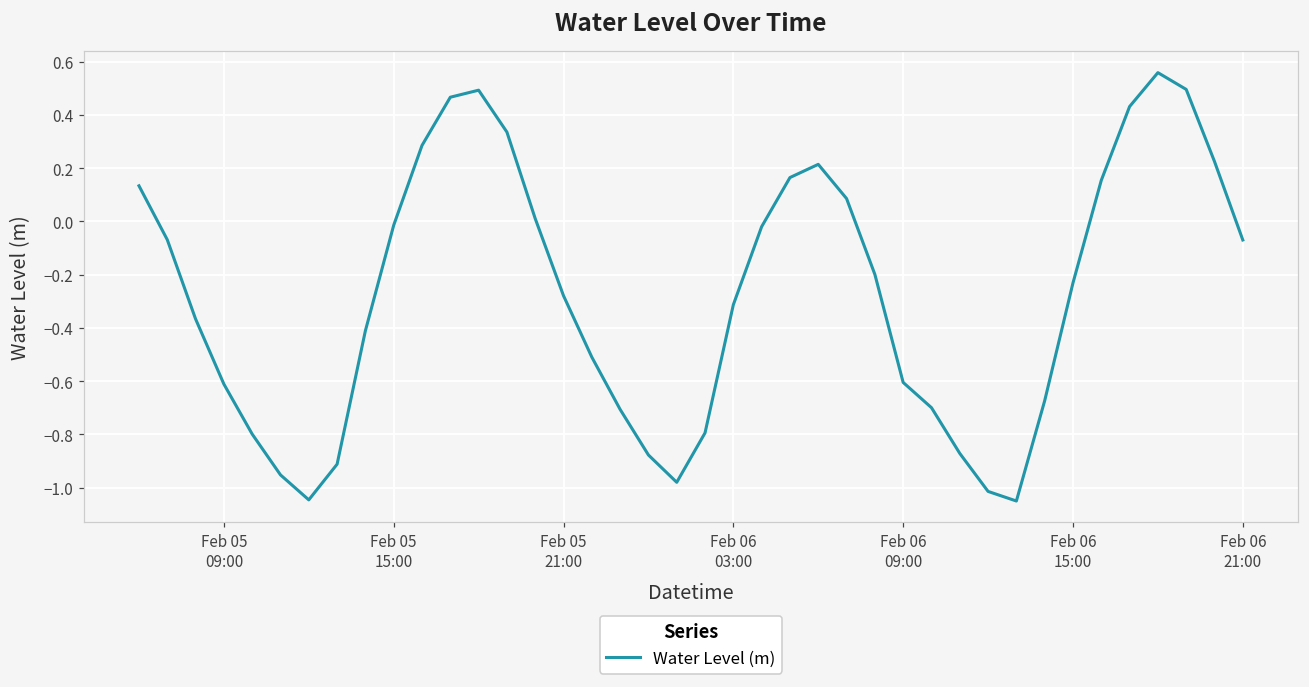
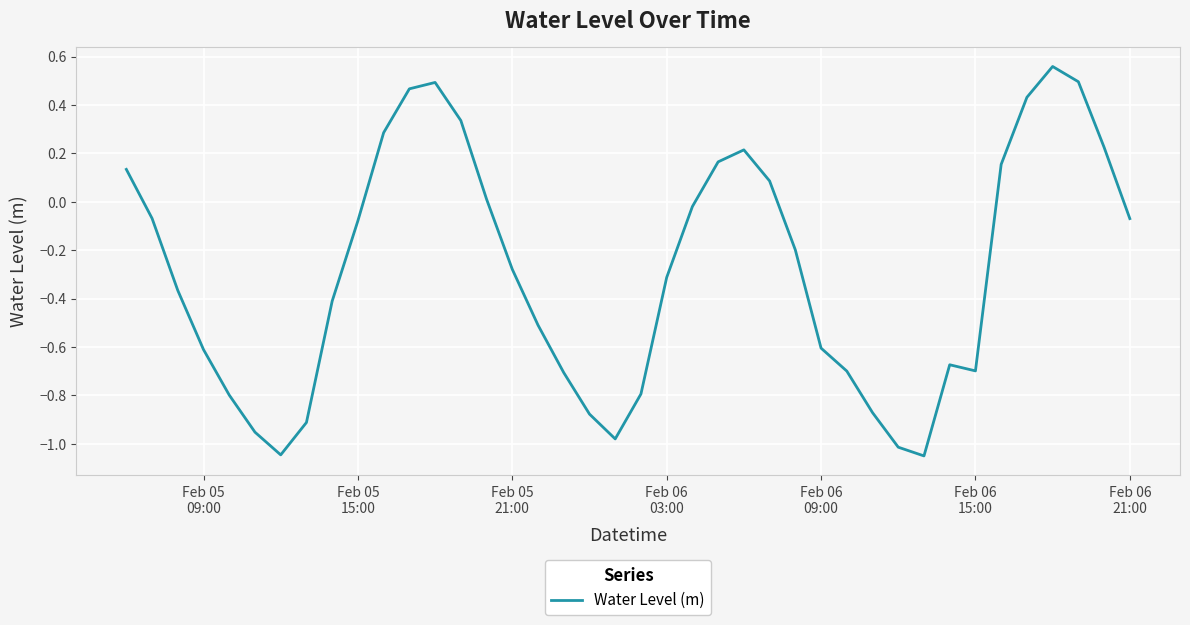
Feb 05 15:00: -0.01 -> -0.08
Feb 06 15:00: -0.23 -> -0.70
